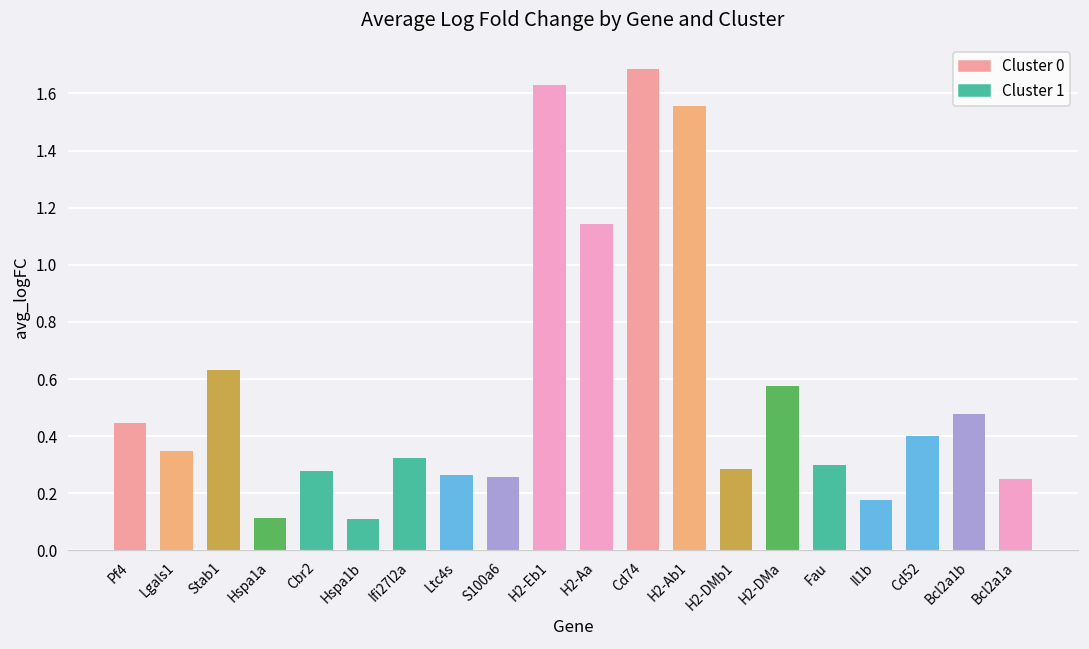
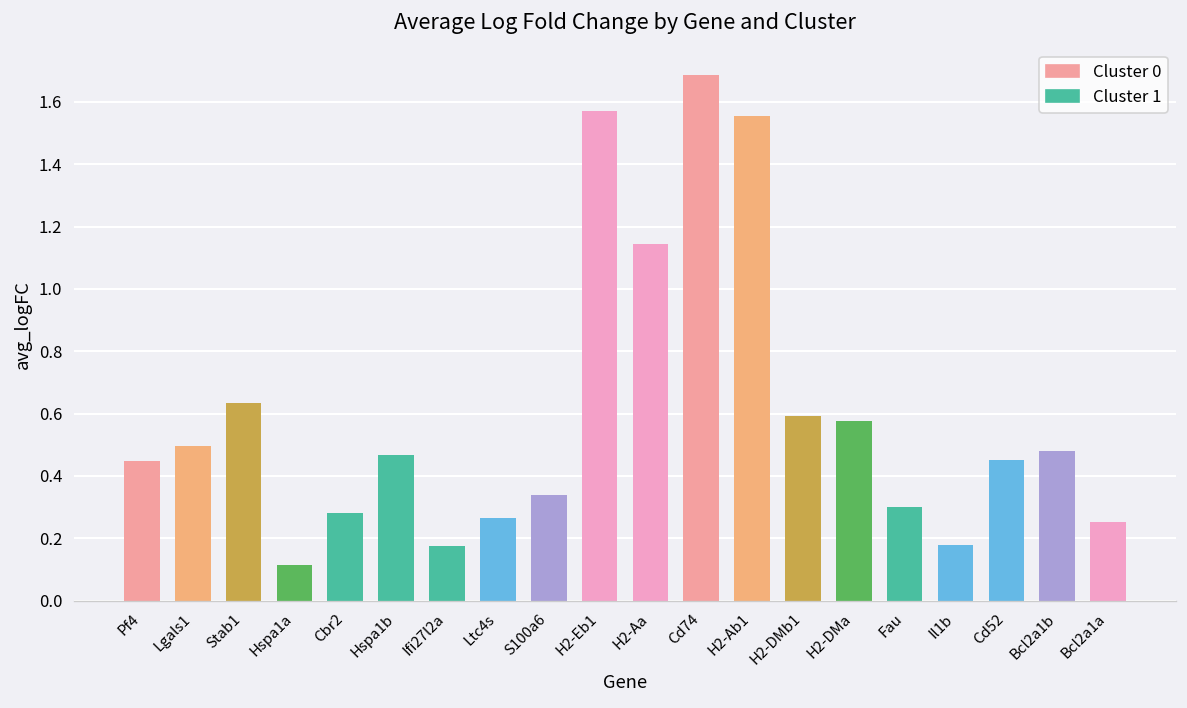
Lgals1: 0.35 -> 0.50
Hspa1b: 0.11 -> 0.47
Ifi27l2a: 0.32 -> 0.17
S100a6: 0.26 -> 0.34
H2-Eb1: 1.63 -> 1.57
H2-DMb1: 0.28 -> 0.59
Cd52: 0.40 -> 0.45
